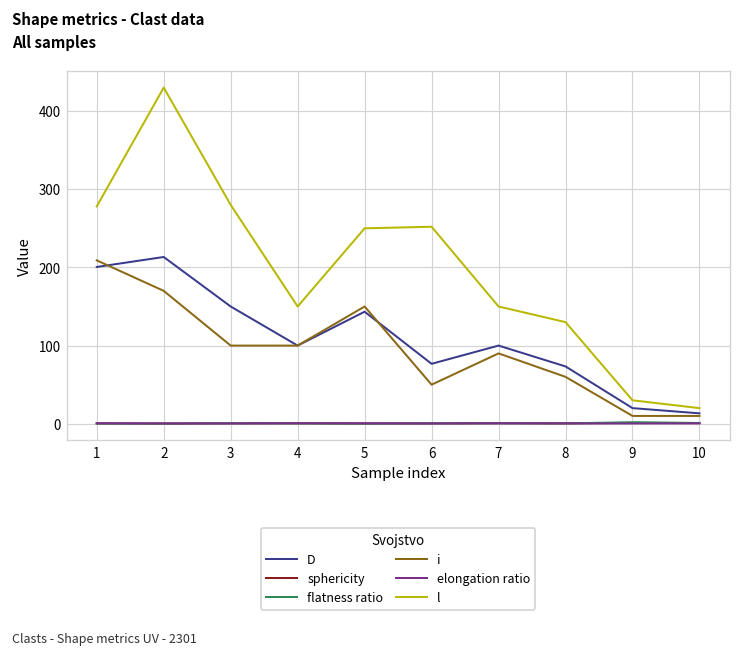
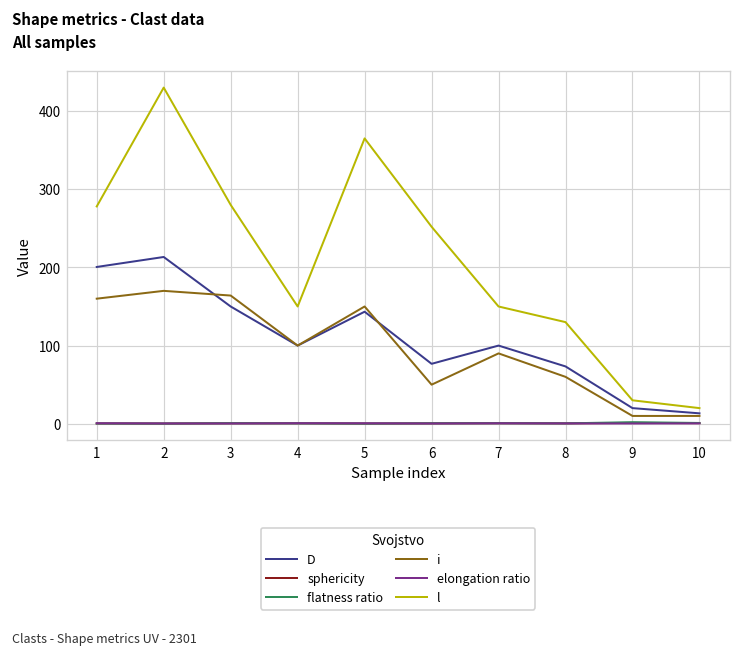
i, 1: 210 -> 160
i, 3: 100 -> 160
l, 5: 250 -> 370
